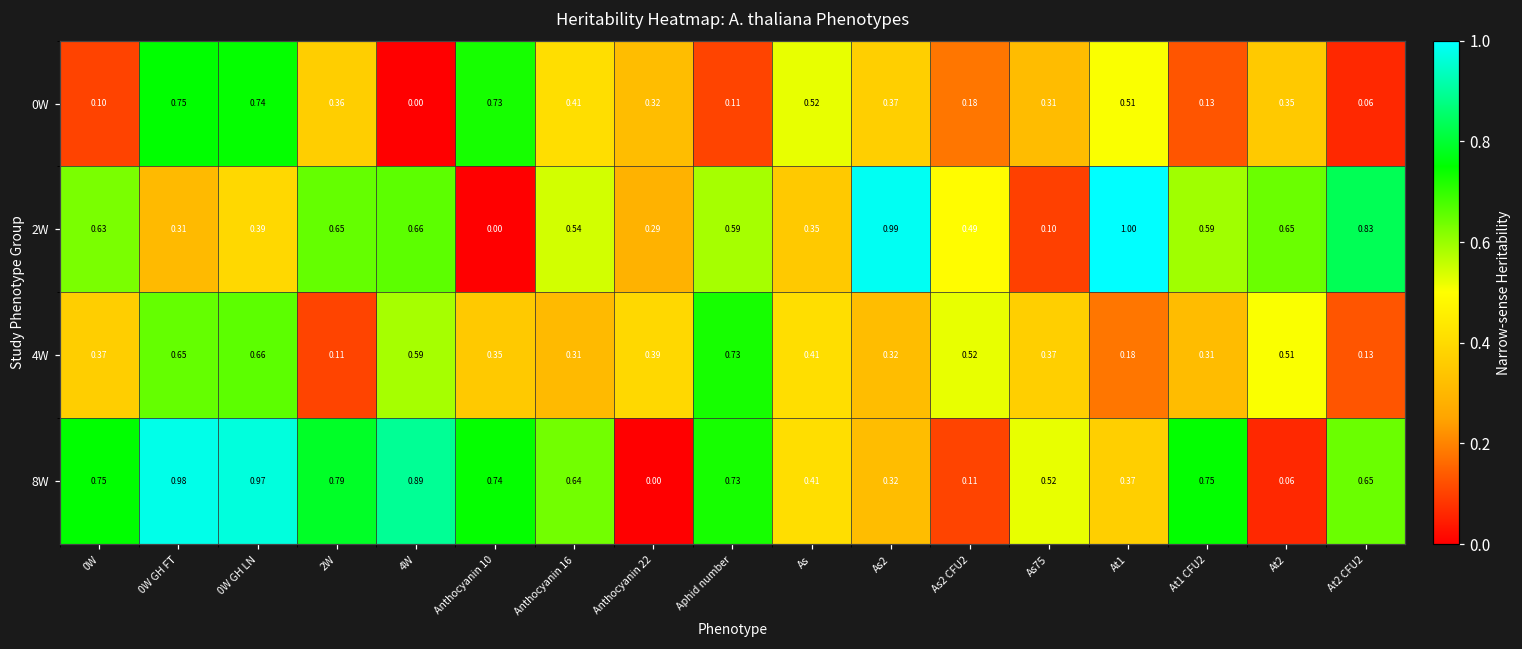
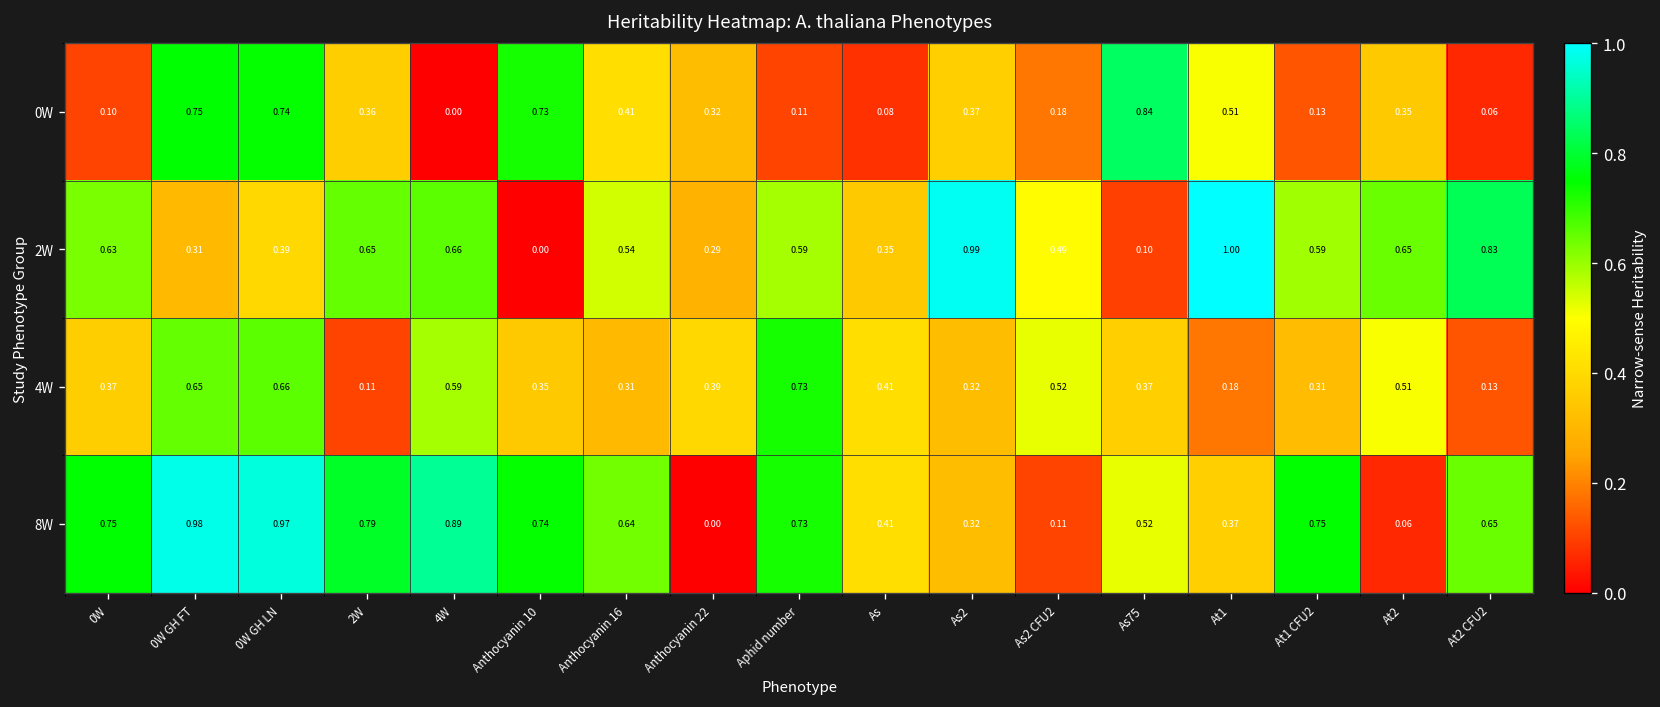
0W, As: 0.52 -> 0.08
0W, As75: 0.31 -> 0.84
